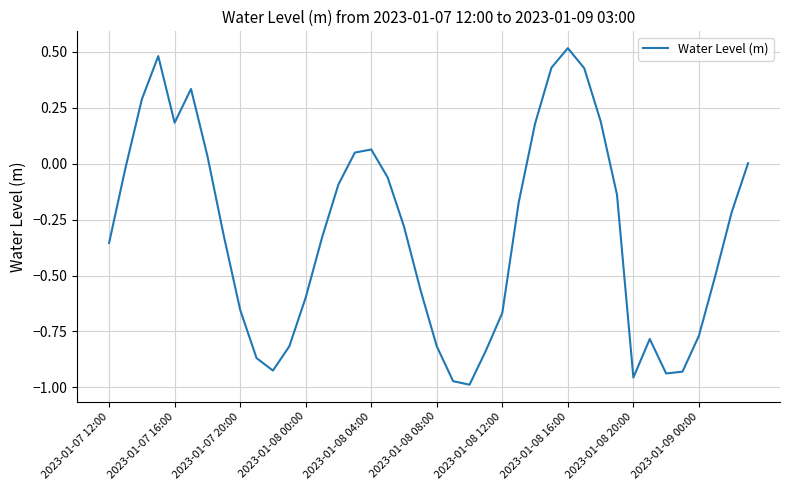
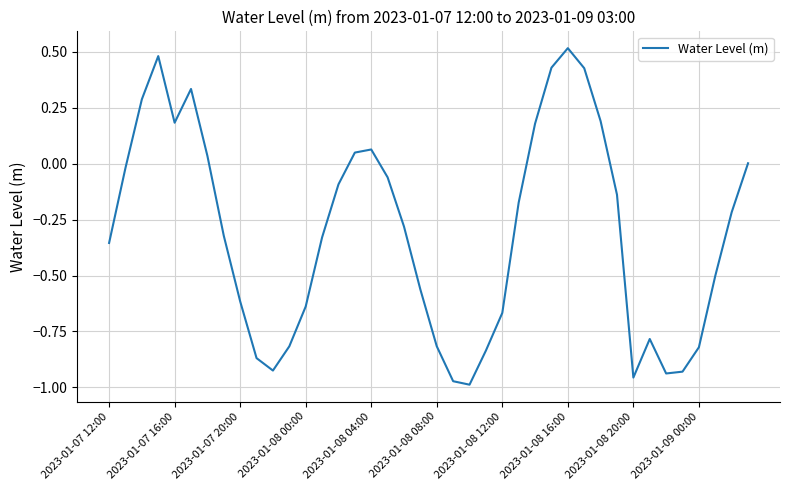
2023-01-07 20:00: -0.65 -> -0.62
2023-01-08 00:00: -0.60 -> -0.64
2023-01-09 00:00: -0.77 -> -0.82
